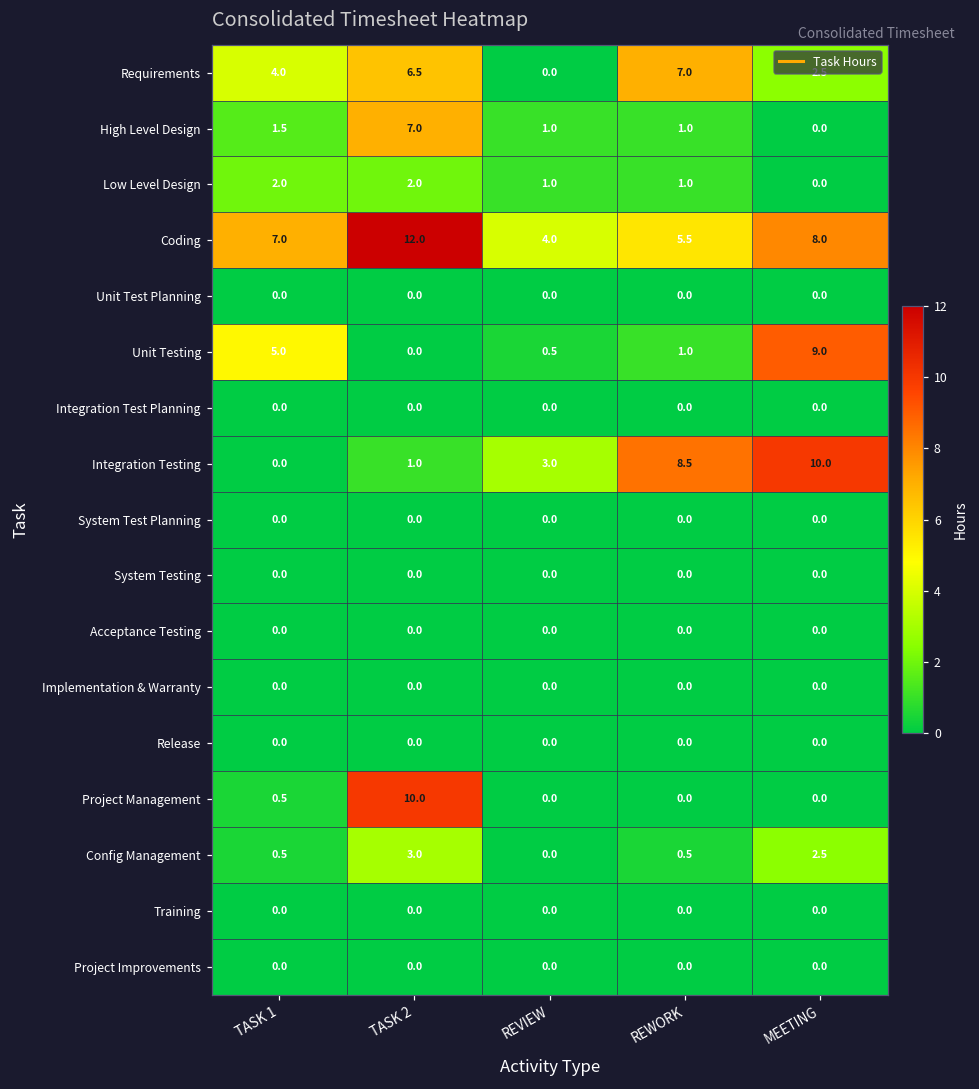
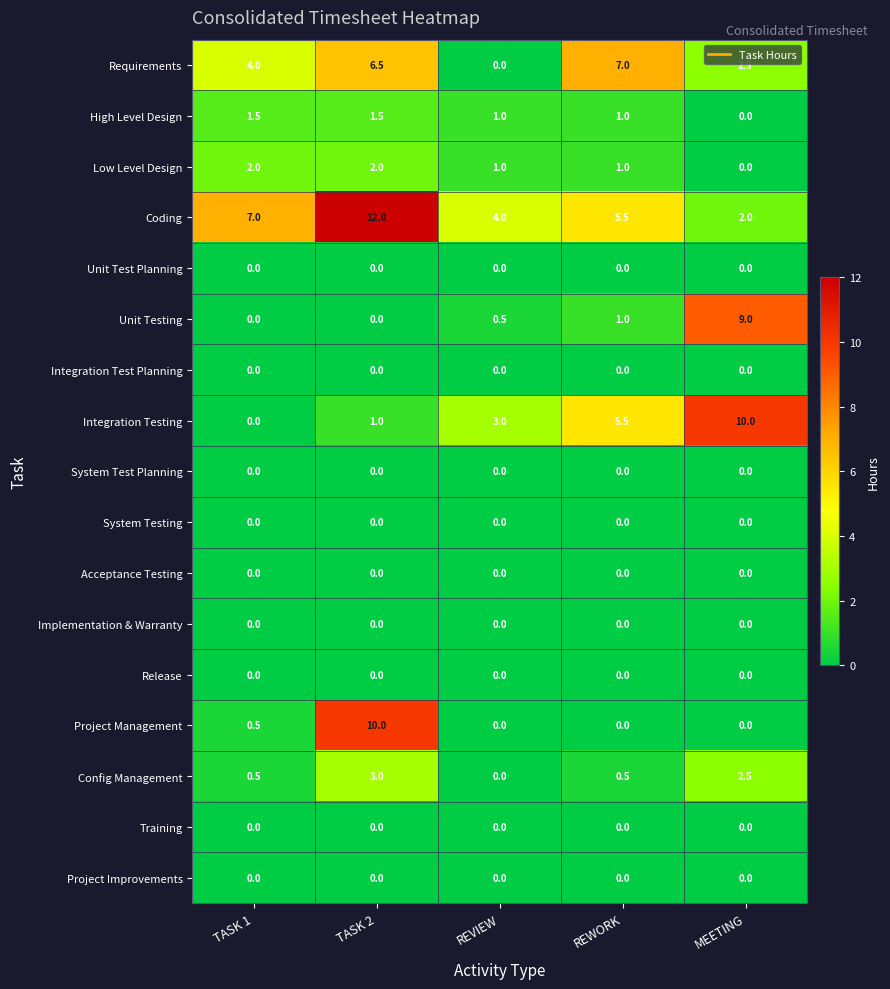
High Level Design, TASK 2: 7.0 -> 1.5
Coding, MEETING: 8.0 -> 2.0
Unit Testing, TASK 1: 5.0 -> 0.0
Integration Testing, REWORK: 8.5 -> 5.5
